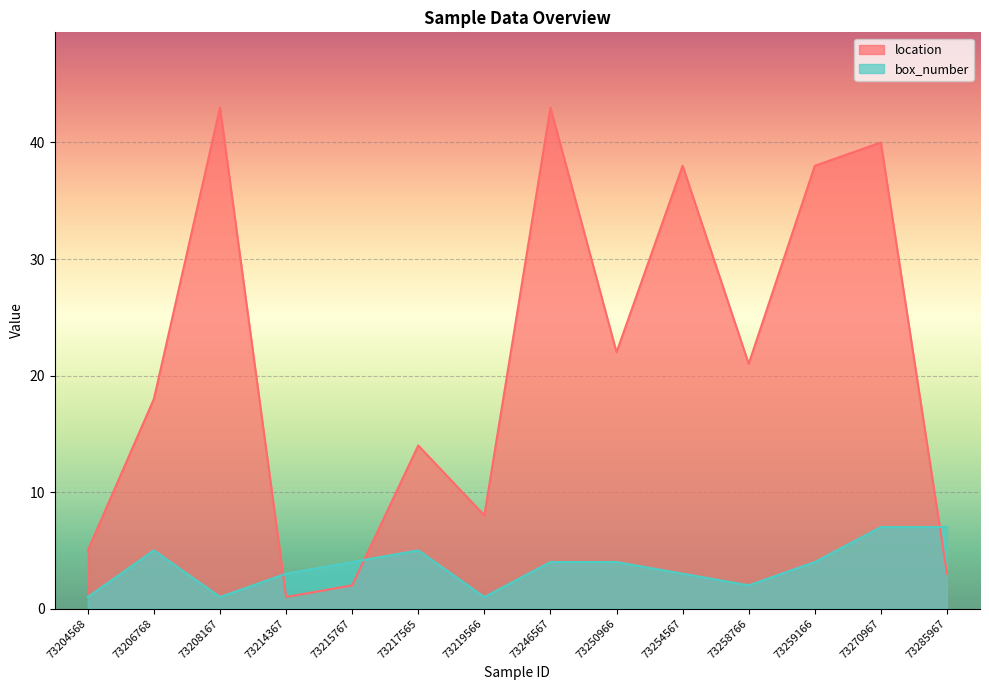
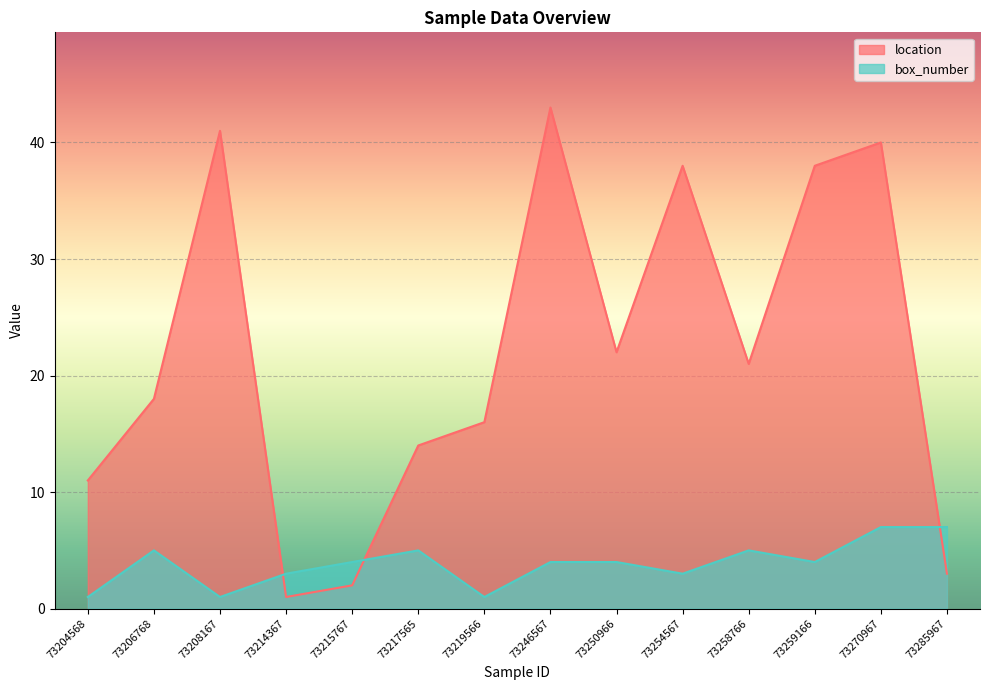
location, 73204568: 5 -> 11
location, 73208167: 43 -> 41
location, 73219566: 8 -> 16
box_number, 73258766: 2 -> 5
